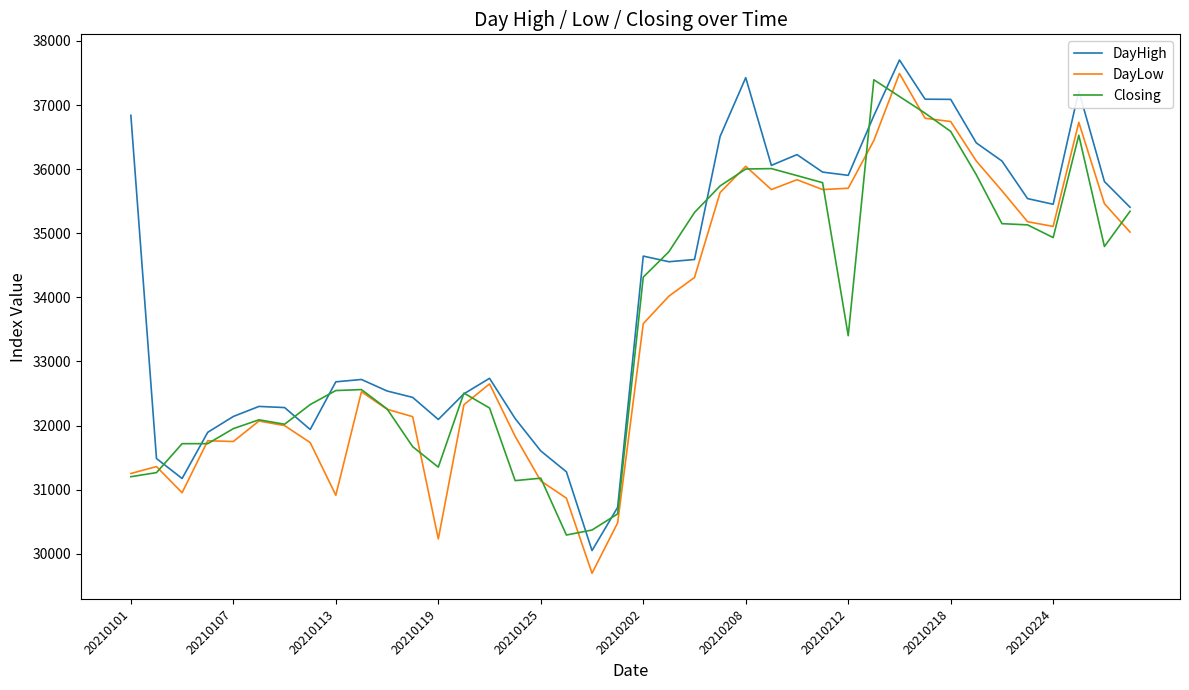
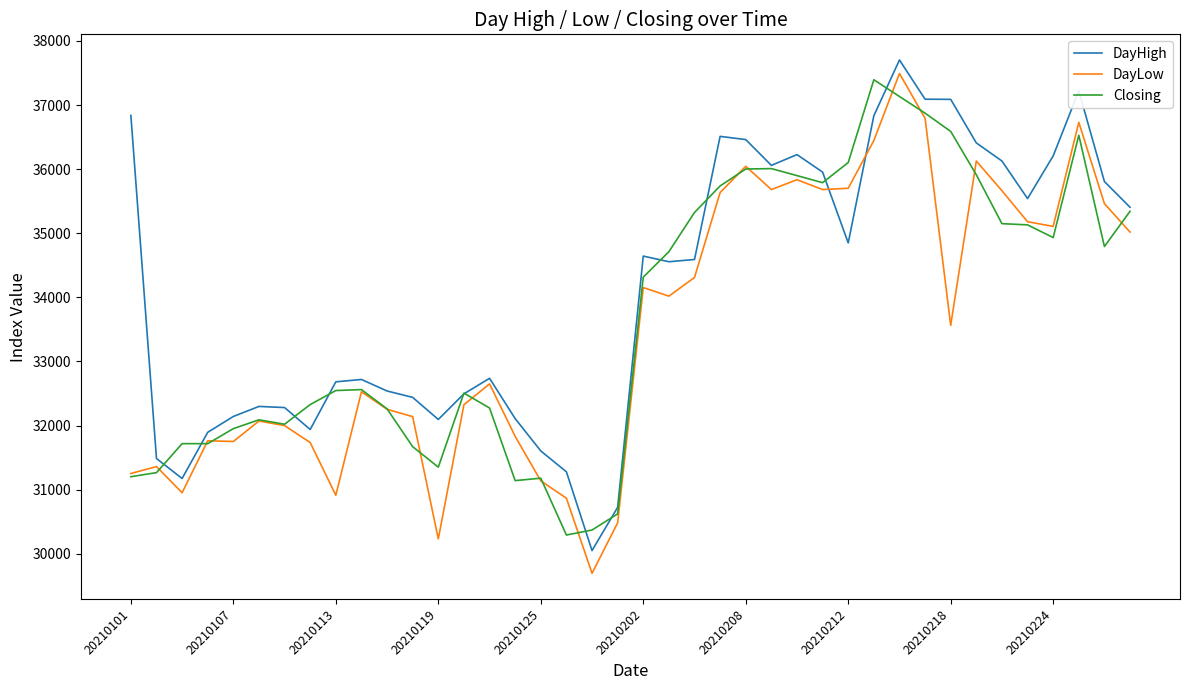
DayLow, 20210202: 33600 -> 34200
DayHigh, 20210208: 37400 -> 36500
DayHigh, 20210212: 35900 -> 34800
Closing, 20210212: 33400 -> 36100
DayLow, 20210218: 36700 -> 33600
DayHigh, 20210224: 35500 -> 36200
